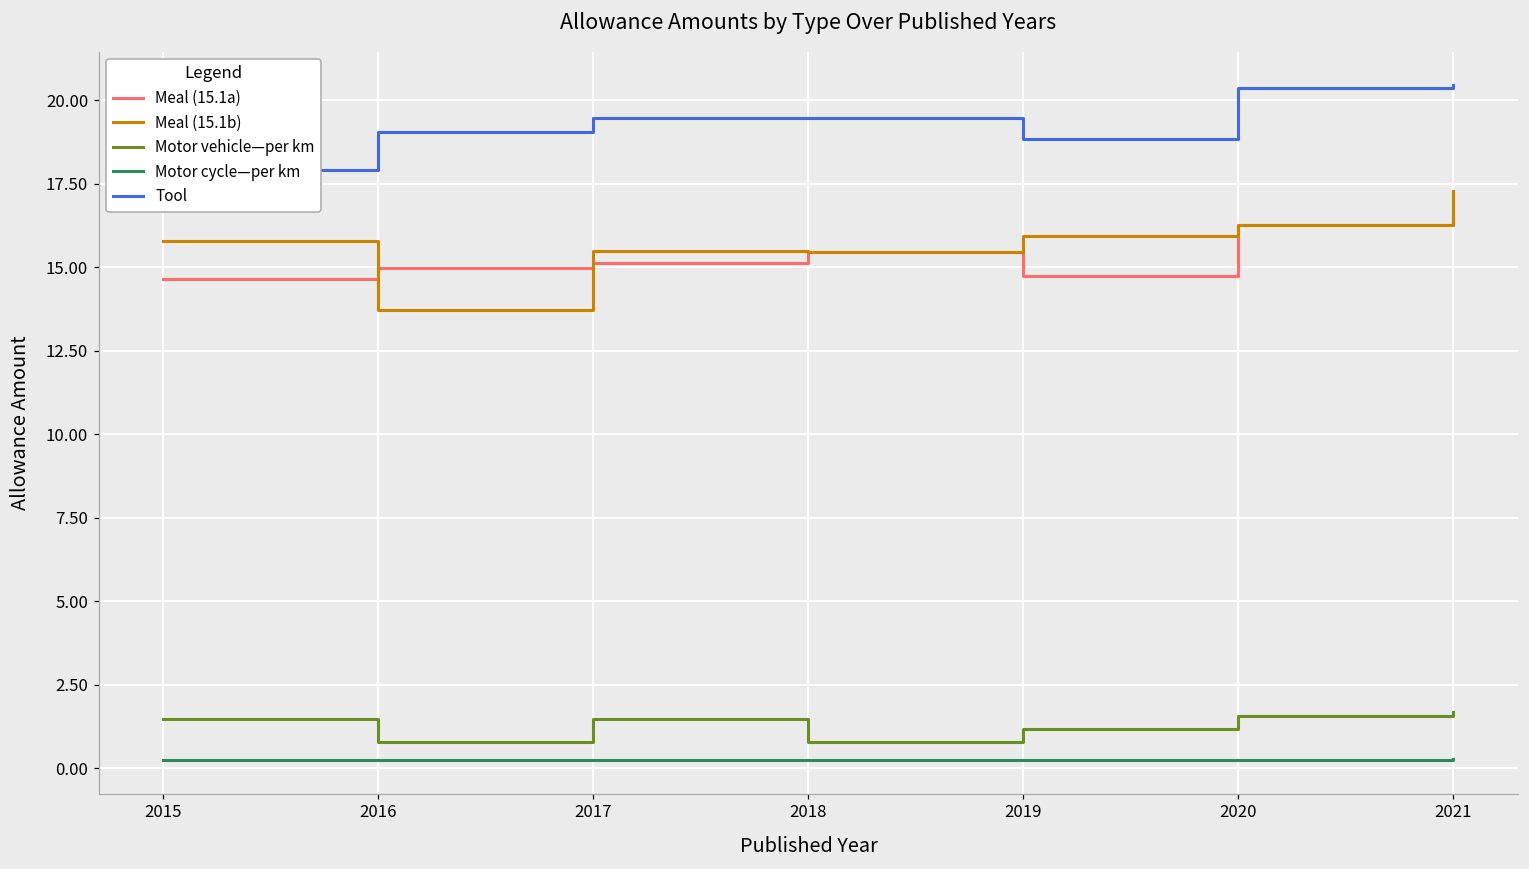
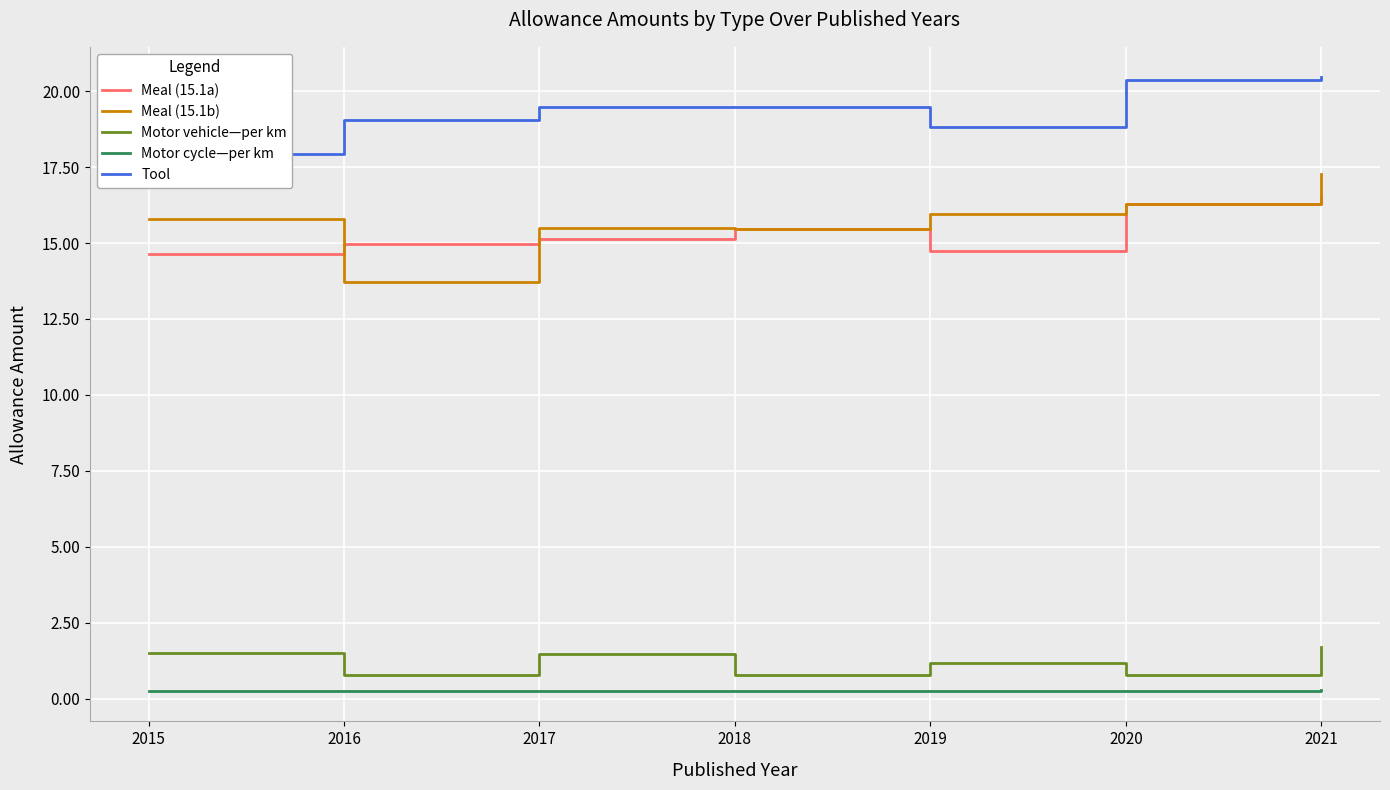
Motor vehicle—per km, 2020: 1.6 -> 0.8
